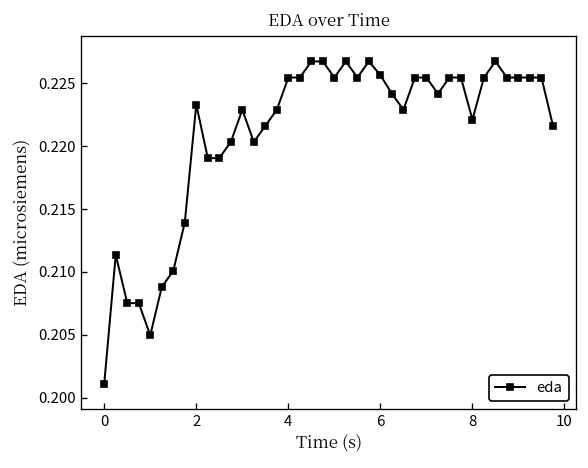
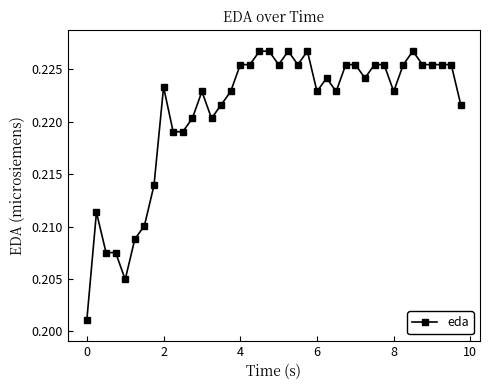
6: 0.2256 -> 0.2229
8: 0.2221 -> 0.2229
